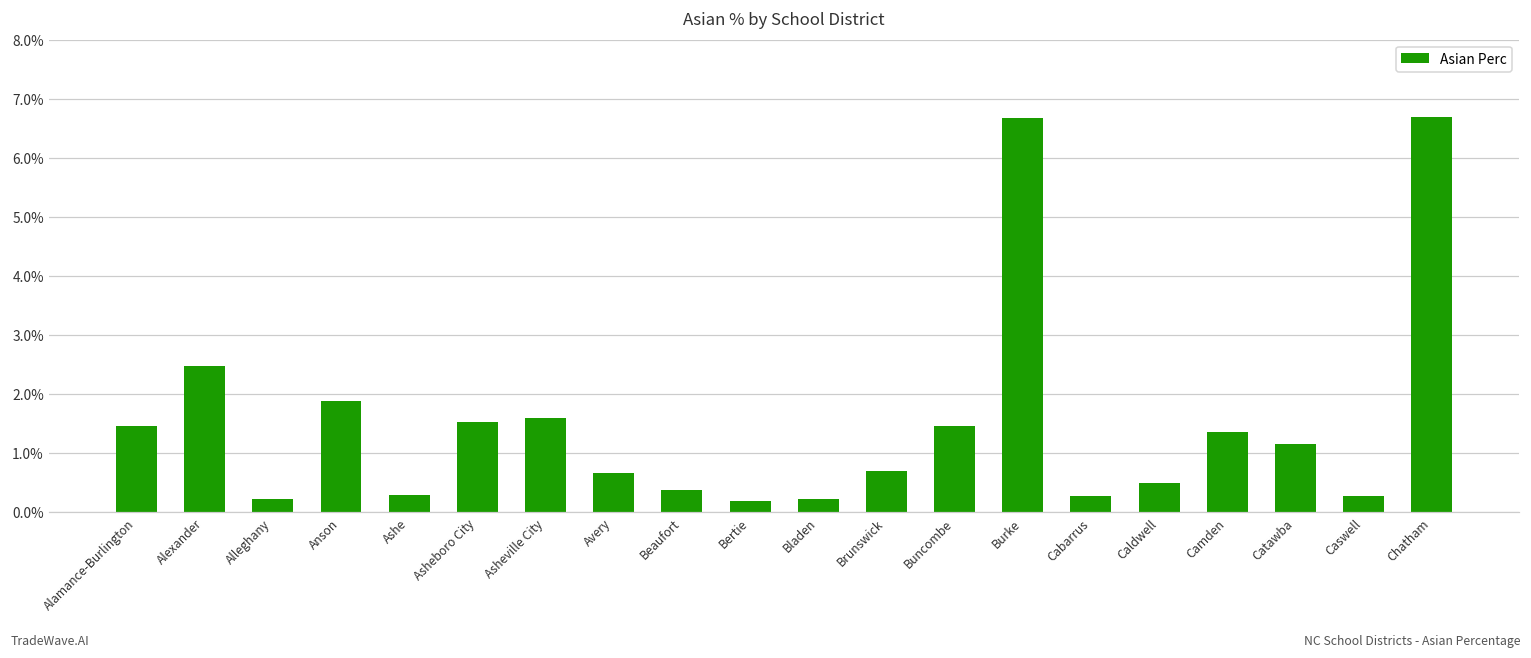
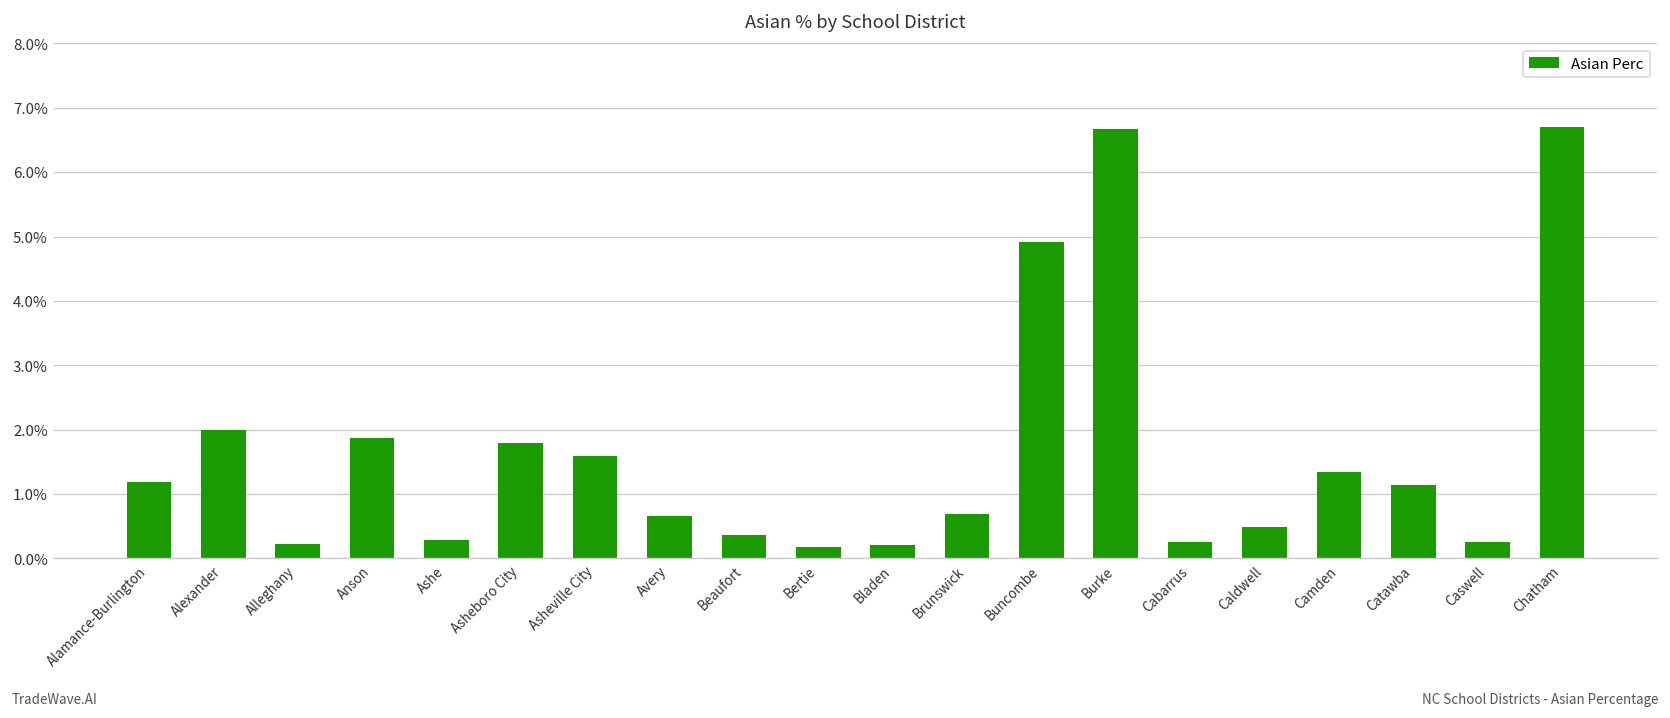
Alamance-Burlington: 1.4% -> 1.2%
Alexander: 2.5% -> 2.0%
Asheboro City: 1.5% -> 1.8%
Buncombe: 1.4% -> 4.9%
